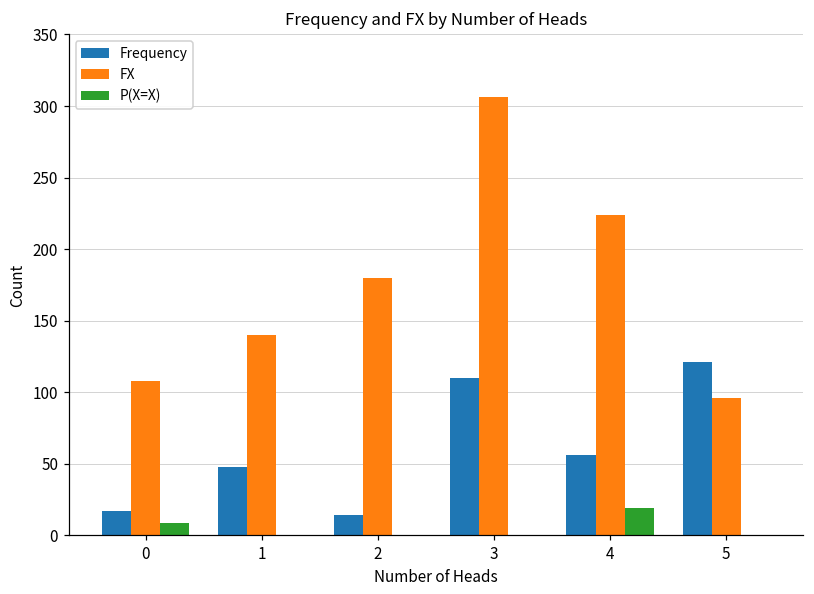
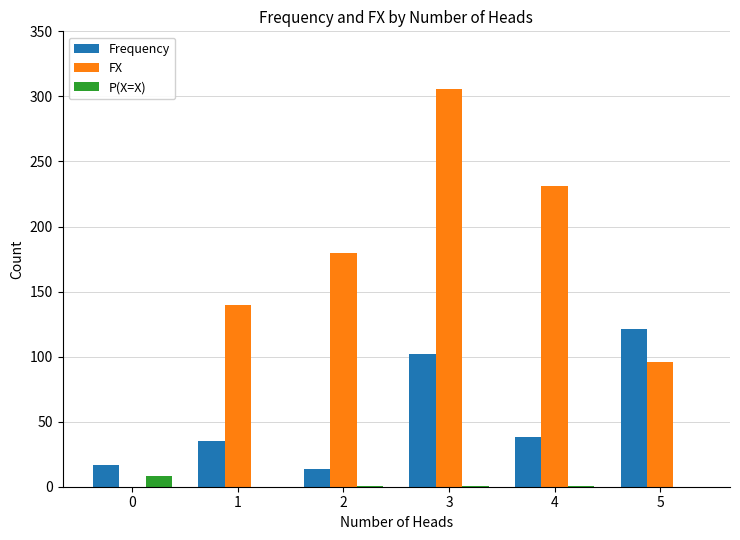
FX, 0: 108 -> 0
Frequency, 1: 48 -> 35
Frequency, 3: 110 -> 102
Frequency, 4: 56 -> 38
FX, 4: 224 -> 231
P(X=X), 4: 19 -> 0
